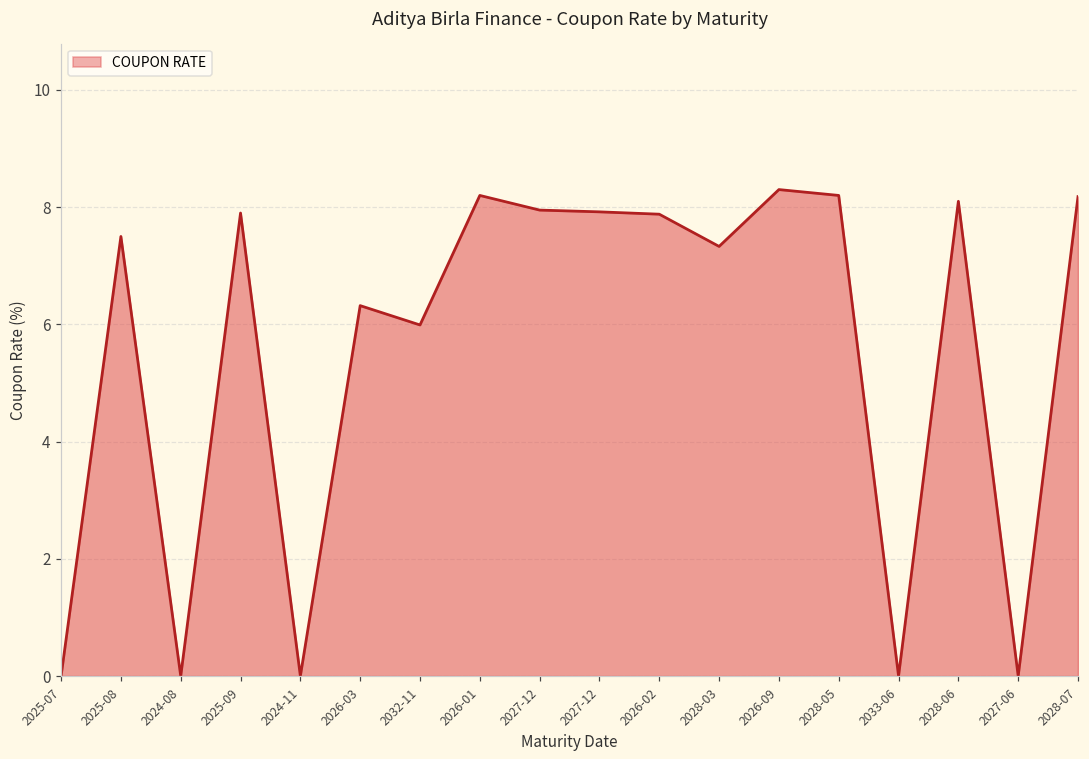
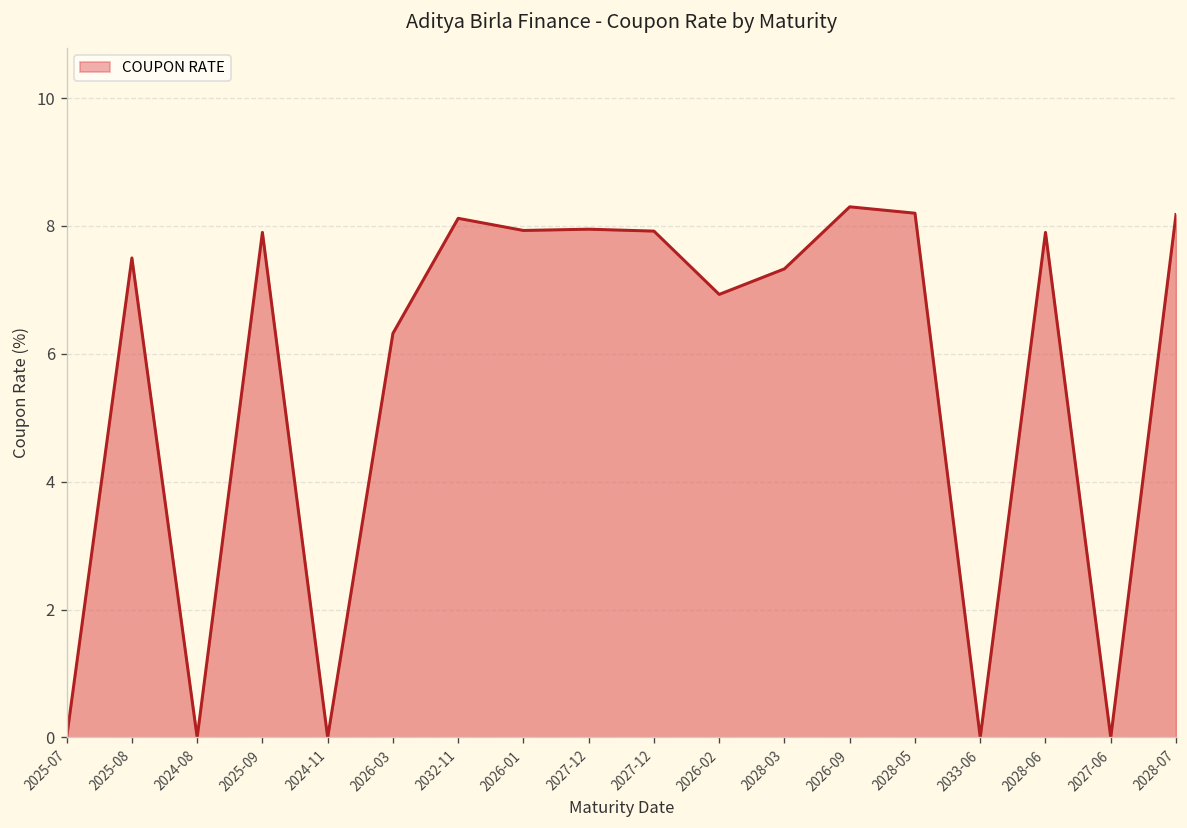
2032-11: 6.0 -> 8.1
2026-01: 8.2 -> 7.9
2026-02: 7.9 -> 6.9
2028-06: 8.1 -> 7.9
